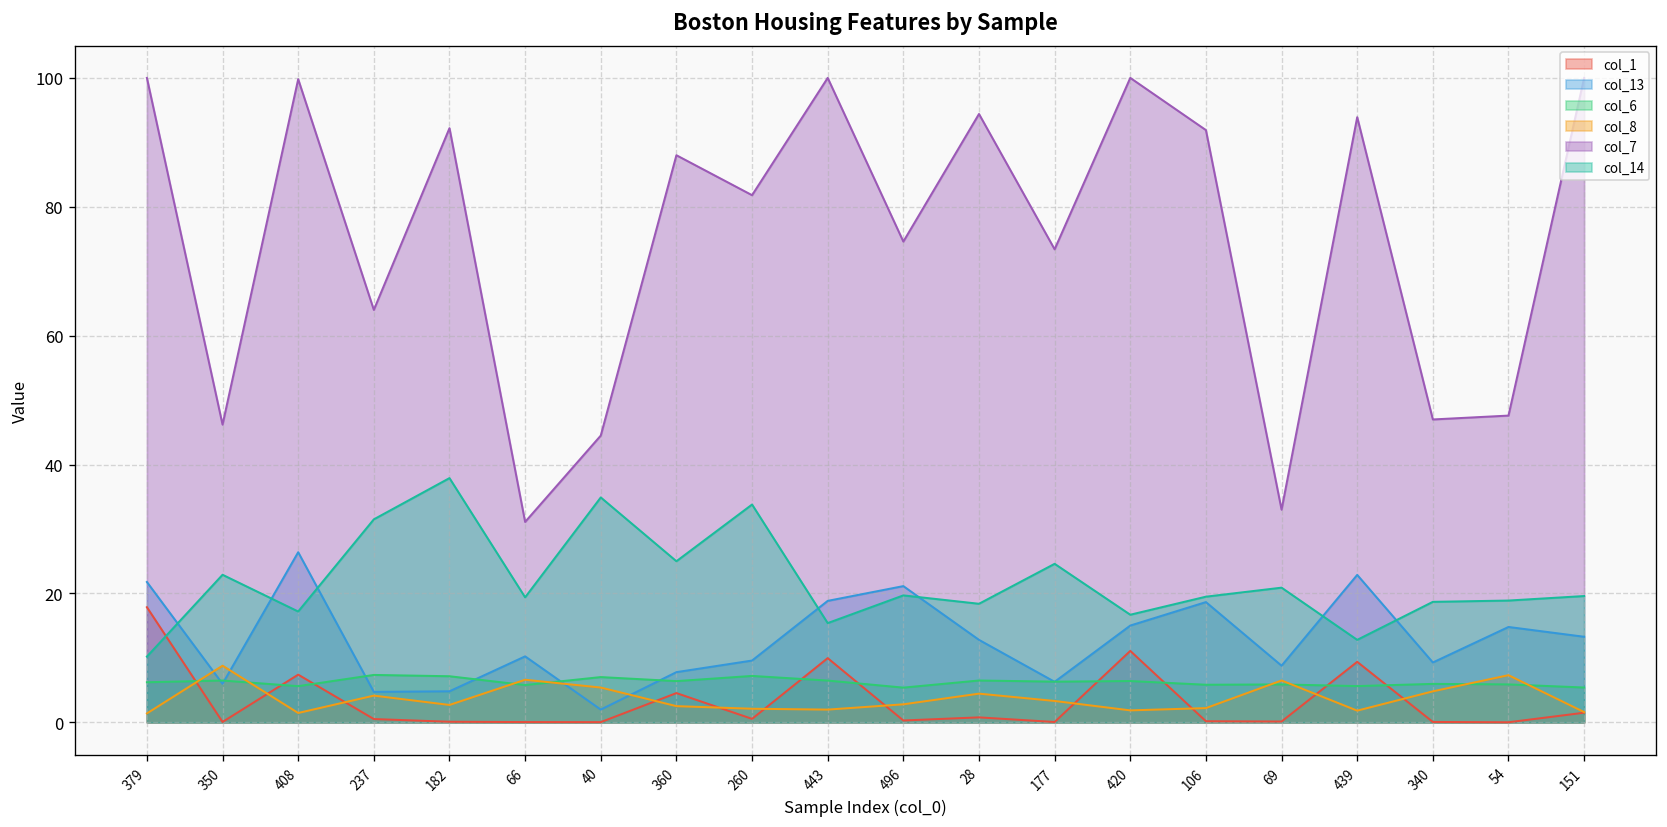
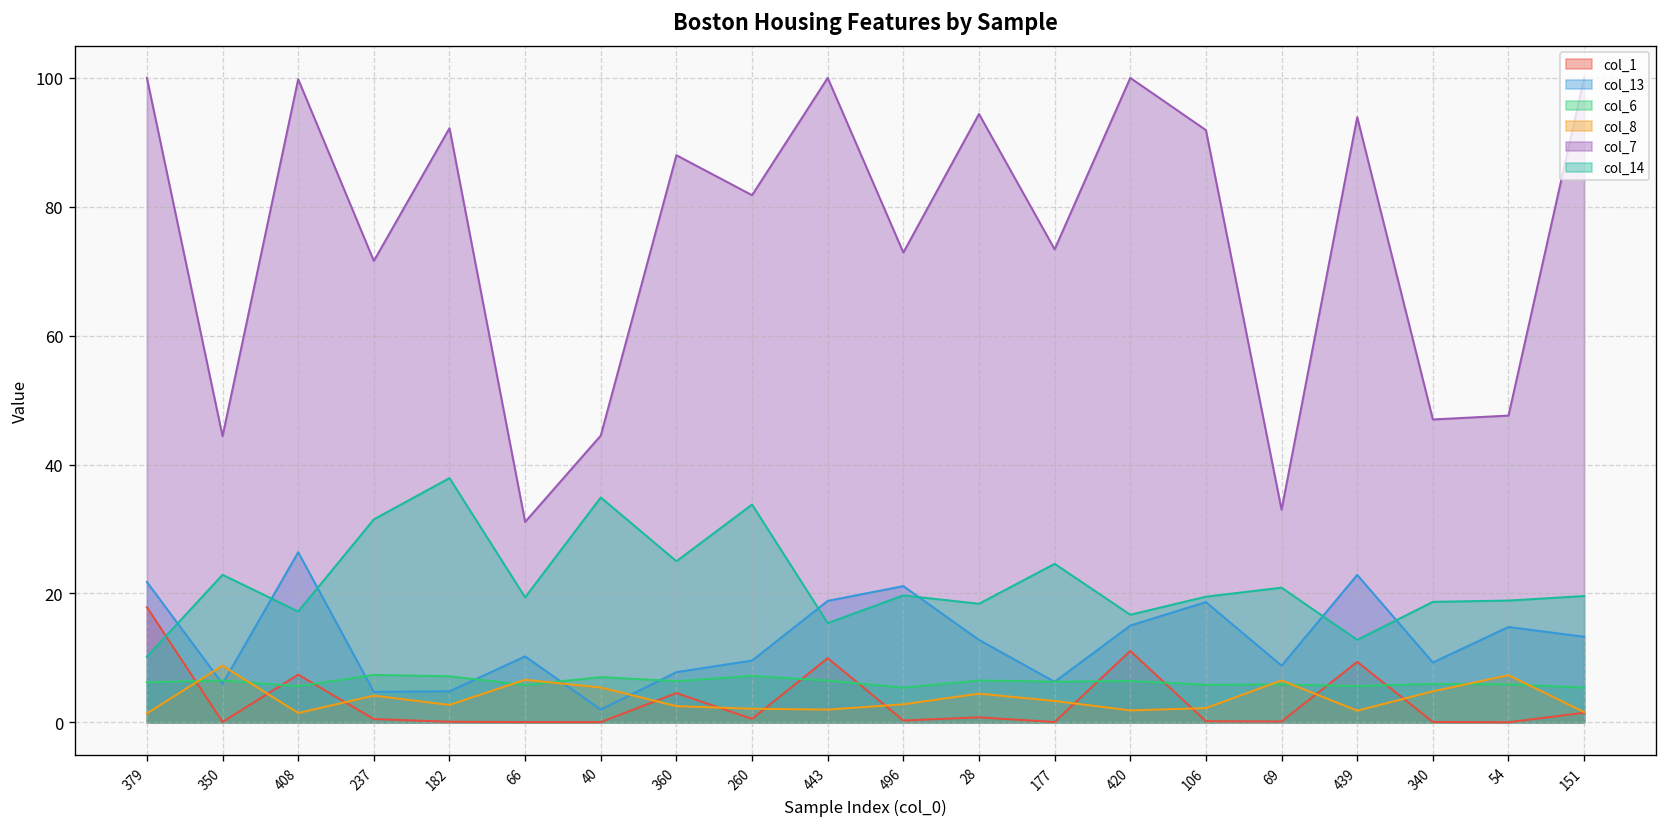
col_7, 350: 46 -> 44
col_7, 237: 64 -> 72
col_7, 496: 75 -> 73
